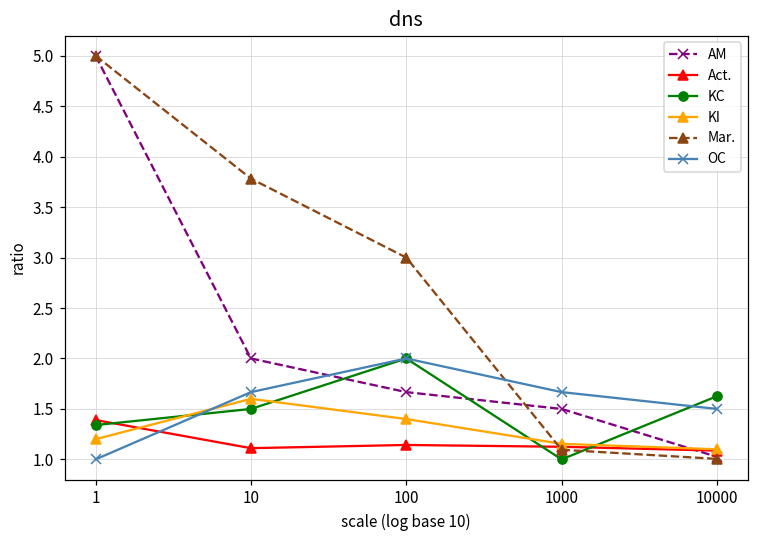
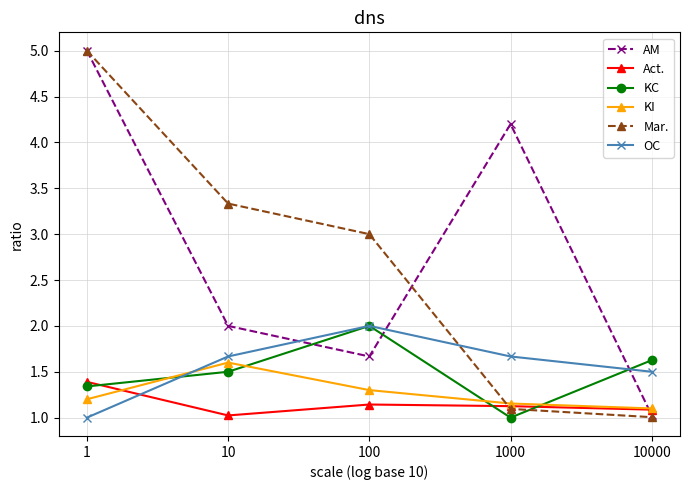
Act., 10: 1.1 -> 1.0
Mar., 10: 3.8 -> 3.3
KI, 100: 1.4 -> 1.3
AM, 1000: 1.5 -> 4.2
